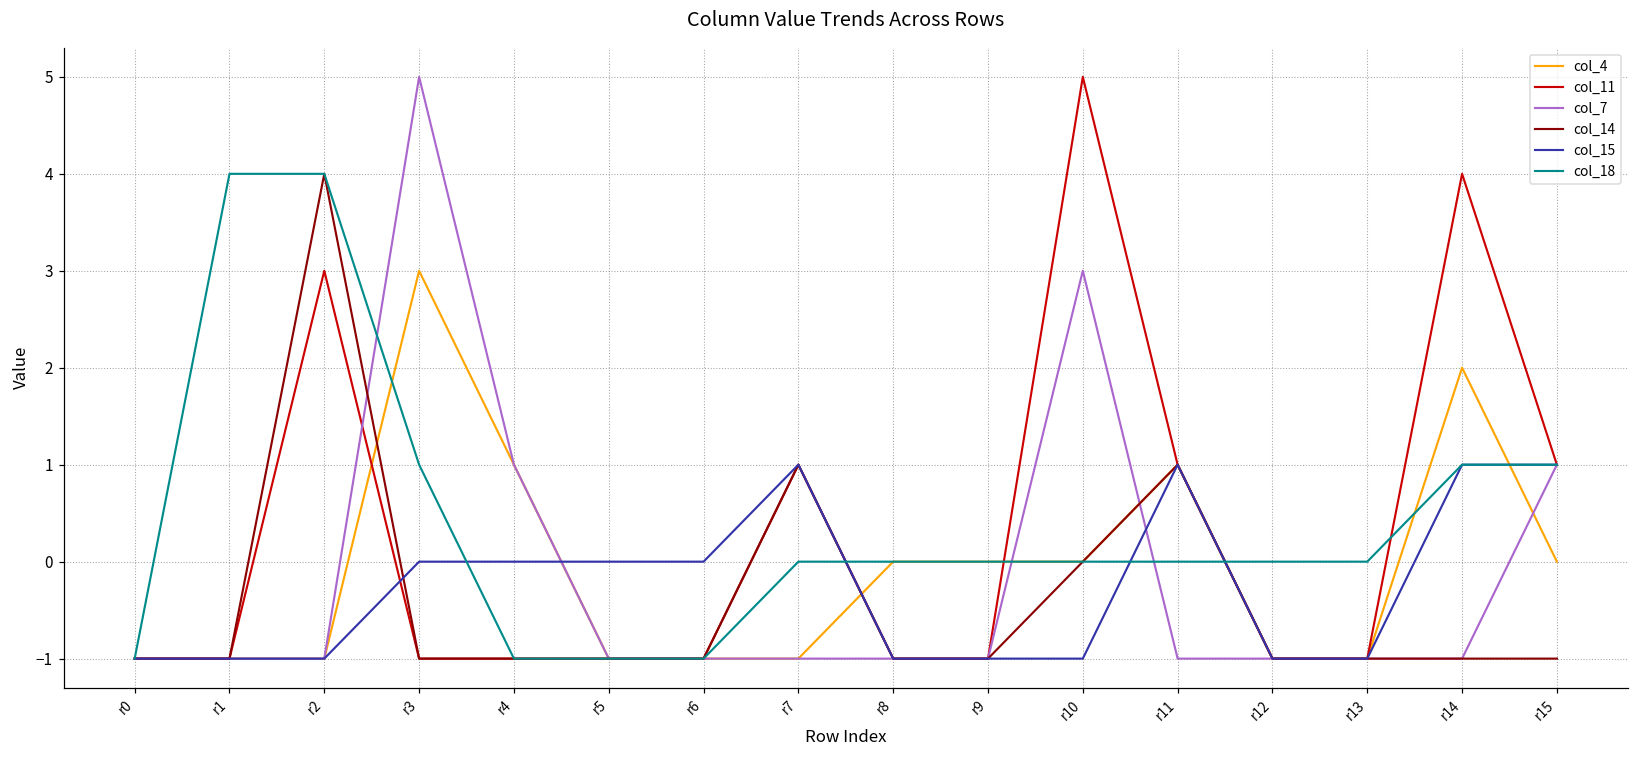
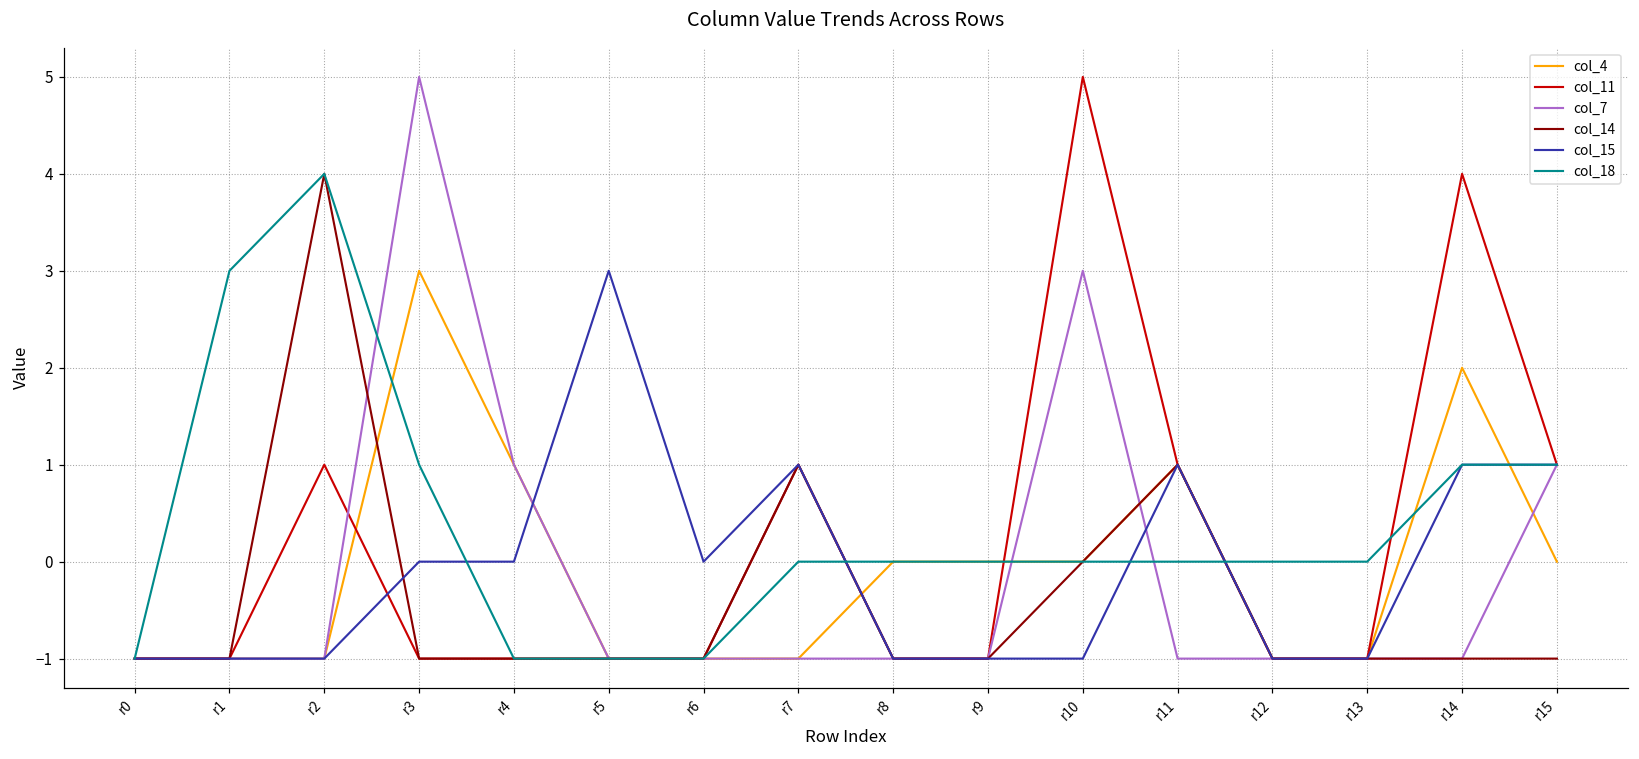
col_18, r1: 4 -> 3
col_11, r2: 3 -> 1
col_15, r5: 0 -> 3
